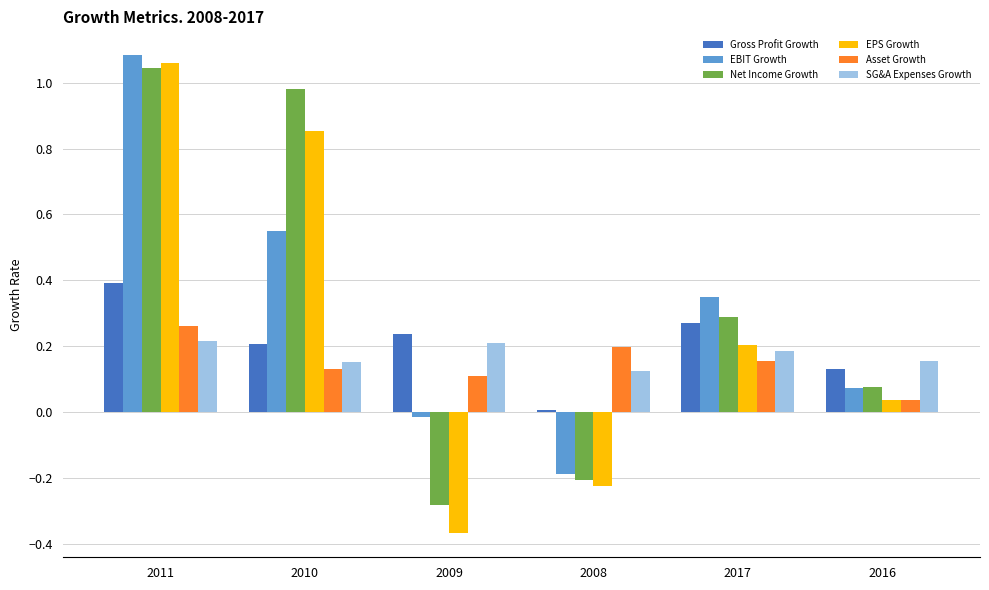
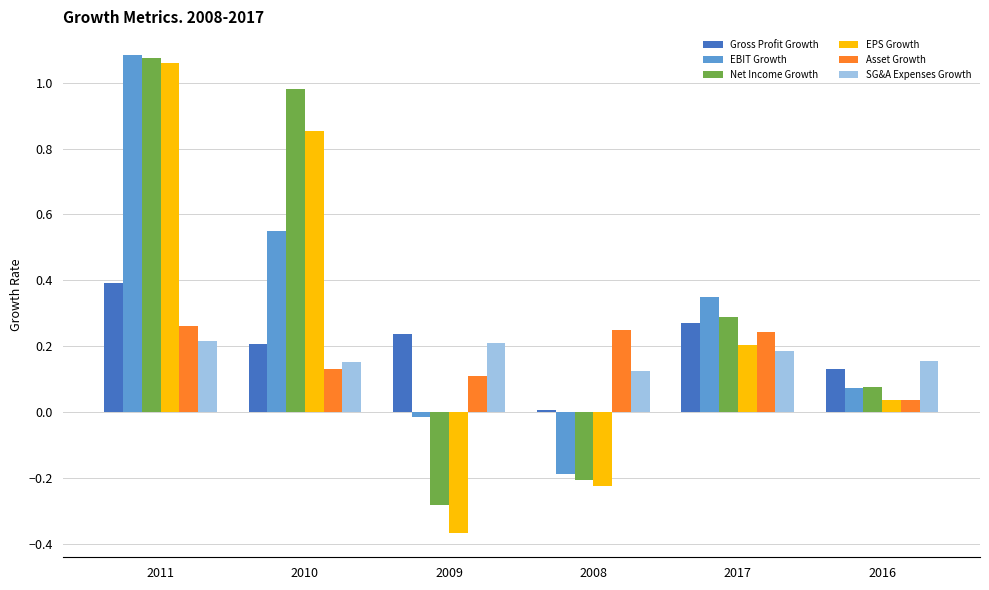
Net Income Growth, 2011: 1.04 -> 1.07
Asset Growth, 2008: 0.20 -> 0.25
Asset Growth, 2017: 0.16 -> 0.24
